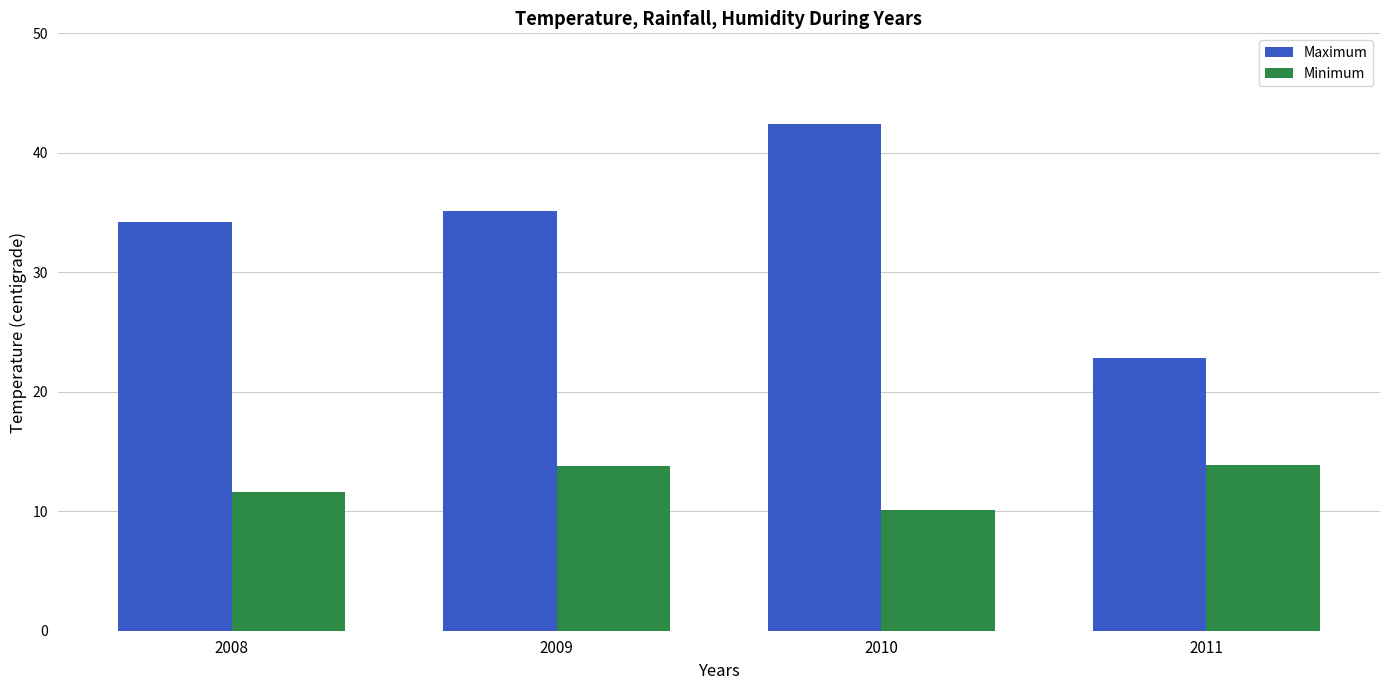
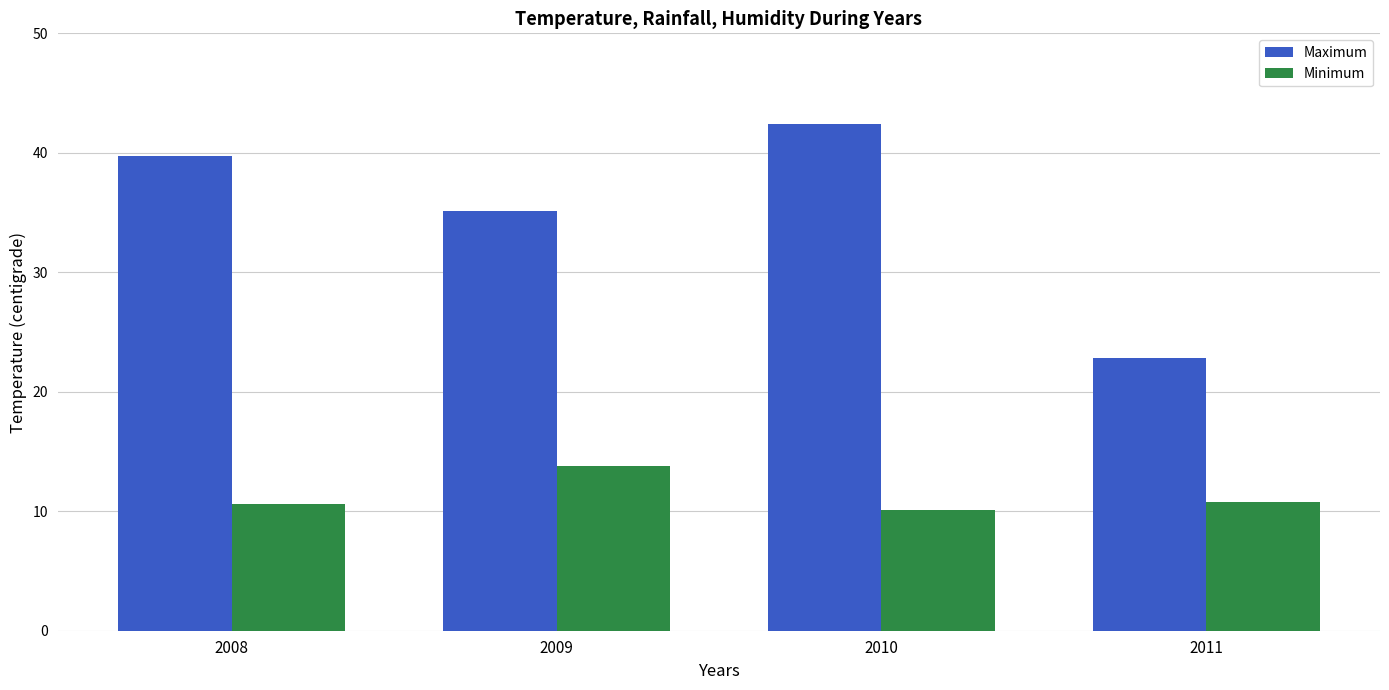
Maximum, 2008: 34.2 -> 39.7
Minimum, 2008: 11.6 -> 10.6
Minimum, 2011: 13.9 -> 10.8
